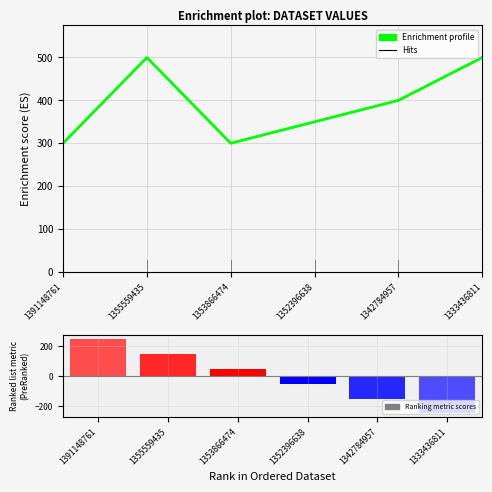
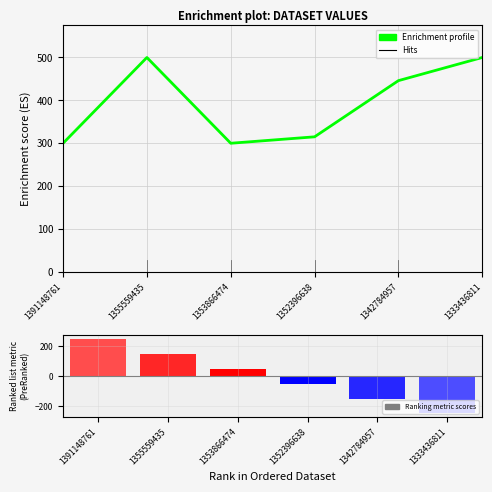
Enrichment plot: DATASET VALUES, 1352396638: 350 -> 320
Enrichment plot: DATASET VALUES, 1342784957: 400 -> 450
